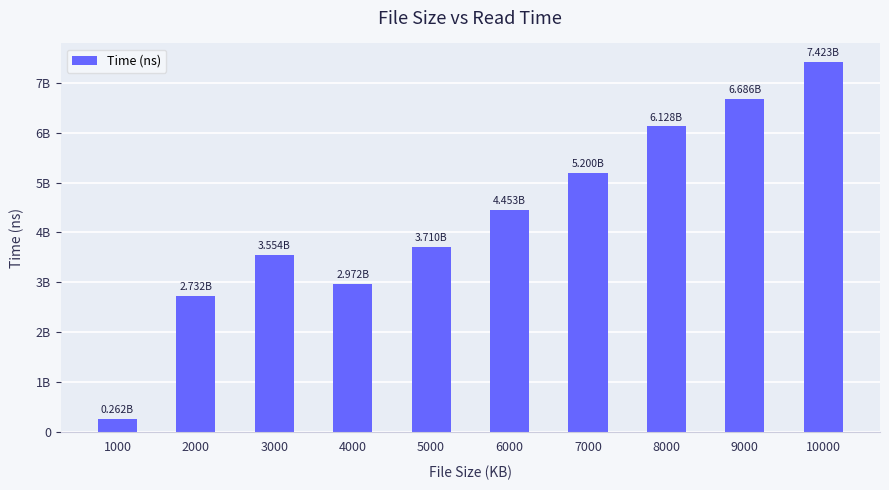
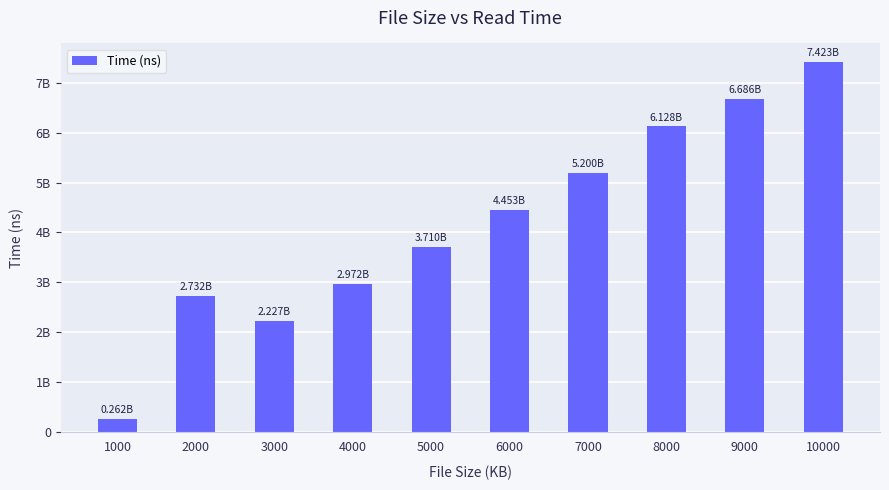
3000: 3.554B -> 2.227B
